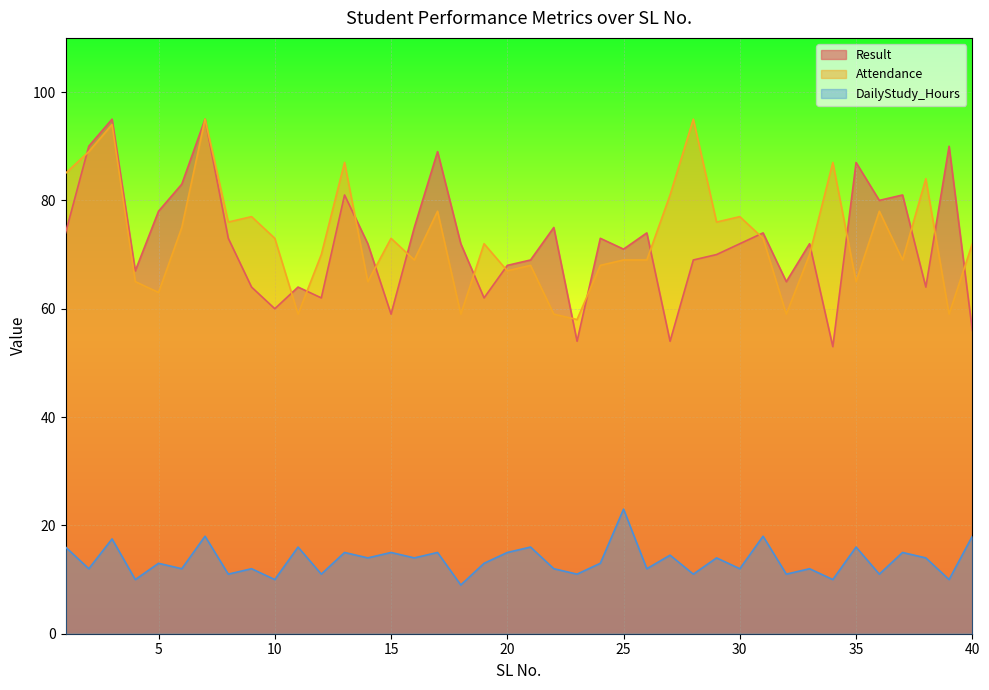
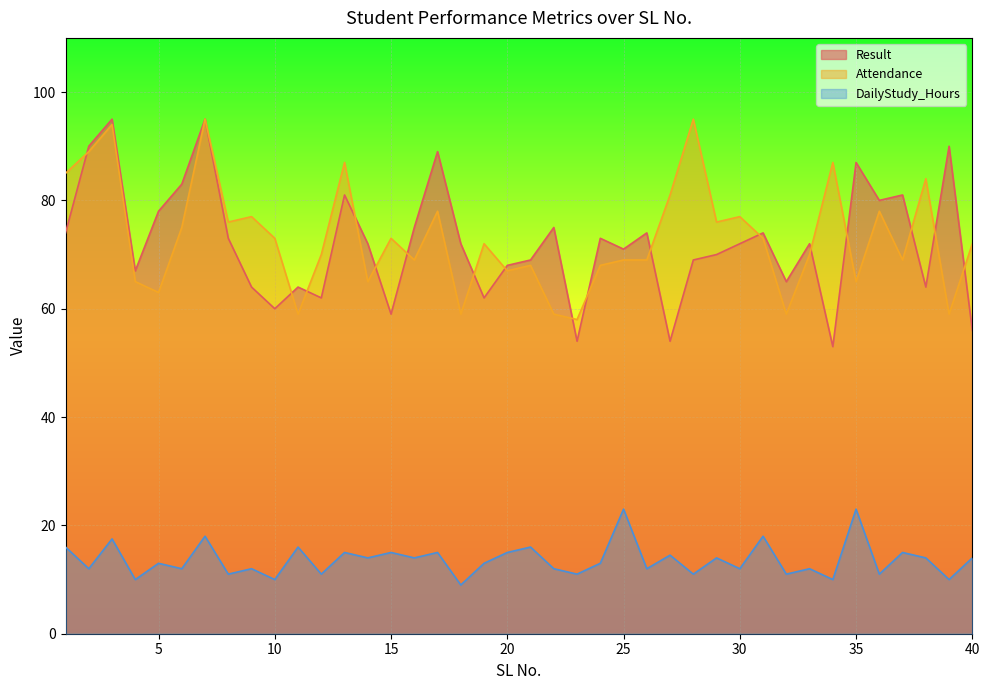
DailyStudy_Hours, 35: 16 -> 23
DailyStudy_Hours, 40: 18 -> 14
